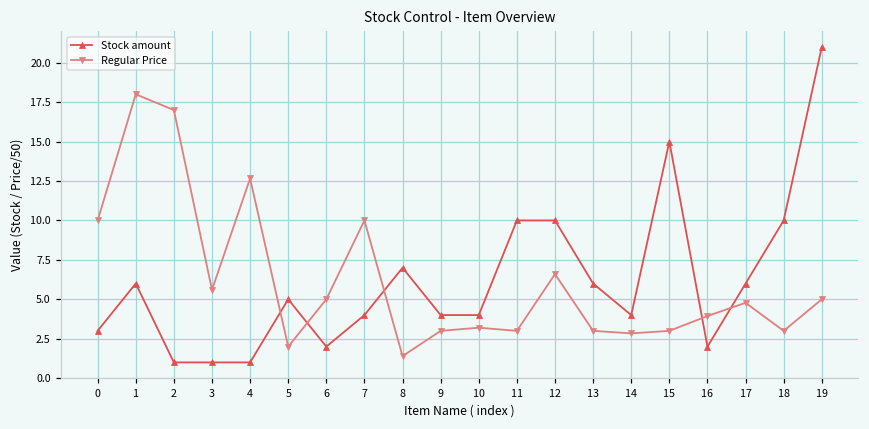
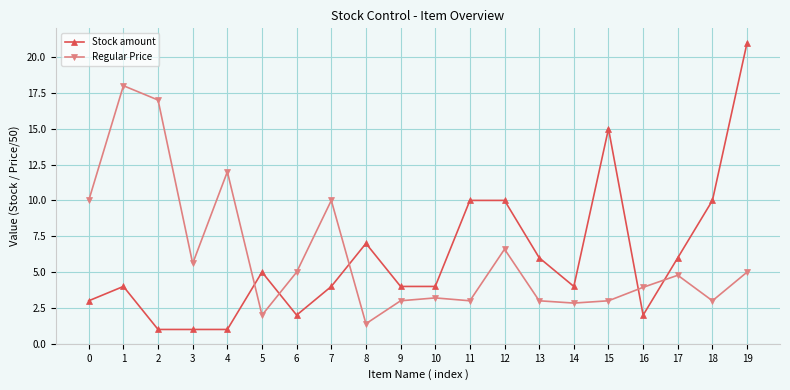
Stock amount, 1: 6 -> 4
Regular Price, 4: 12.7 -> 12.0
